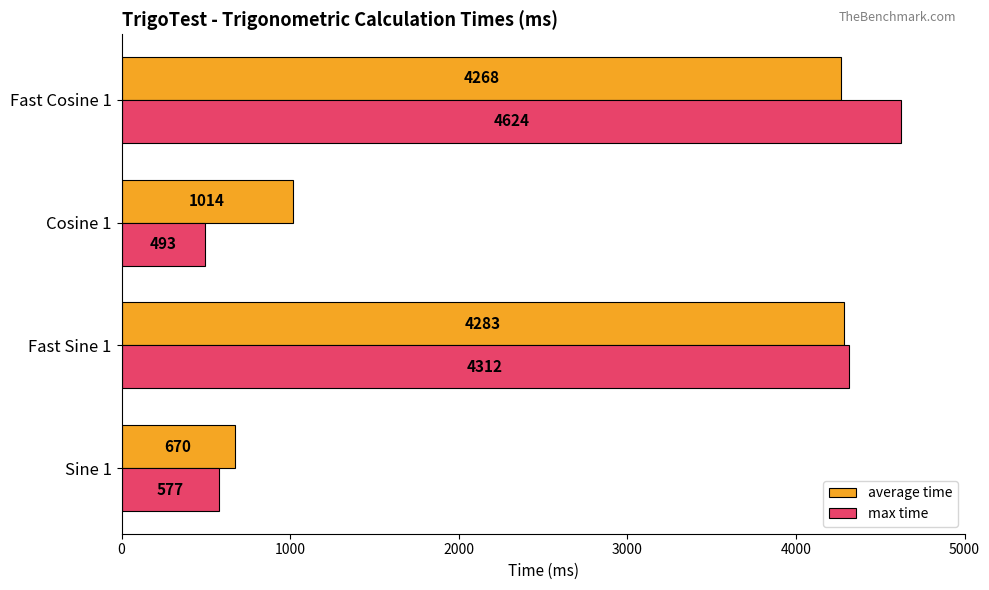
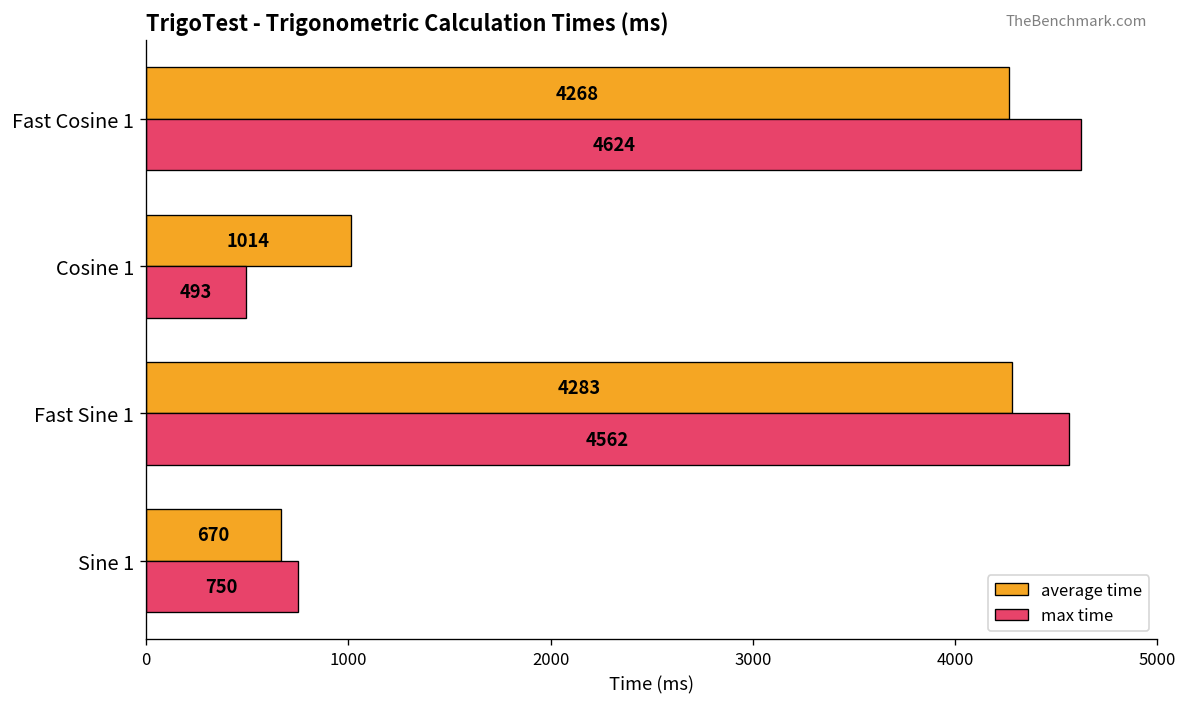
max time, Fast Sine 1: 4312 -> 4562
max time, Sine 1: 577 -> 750
